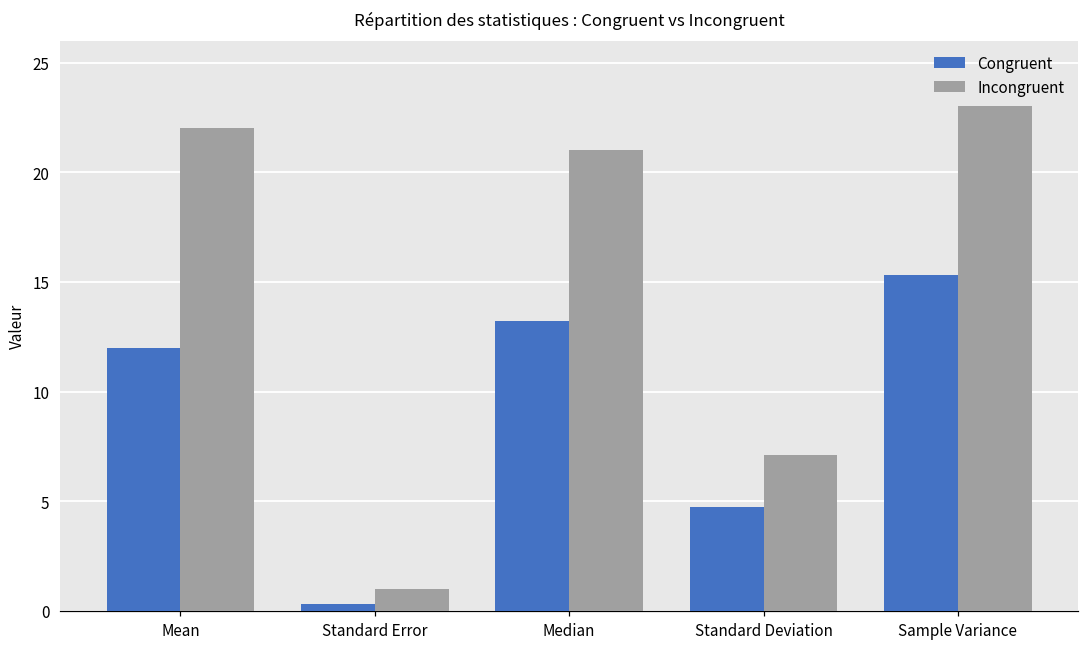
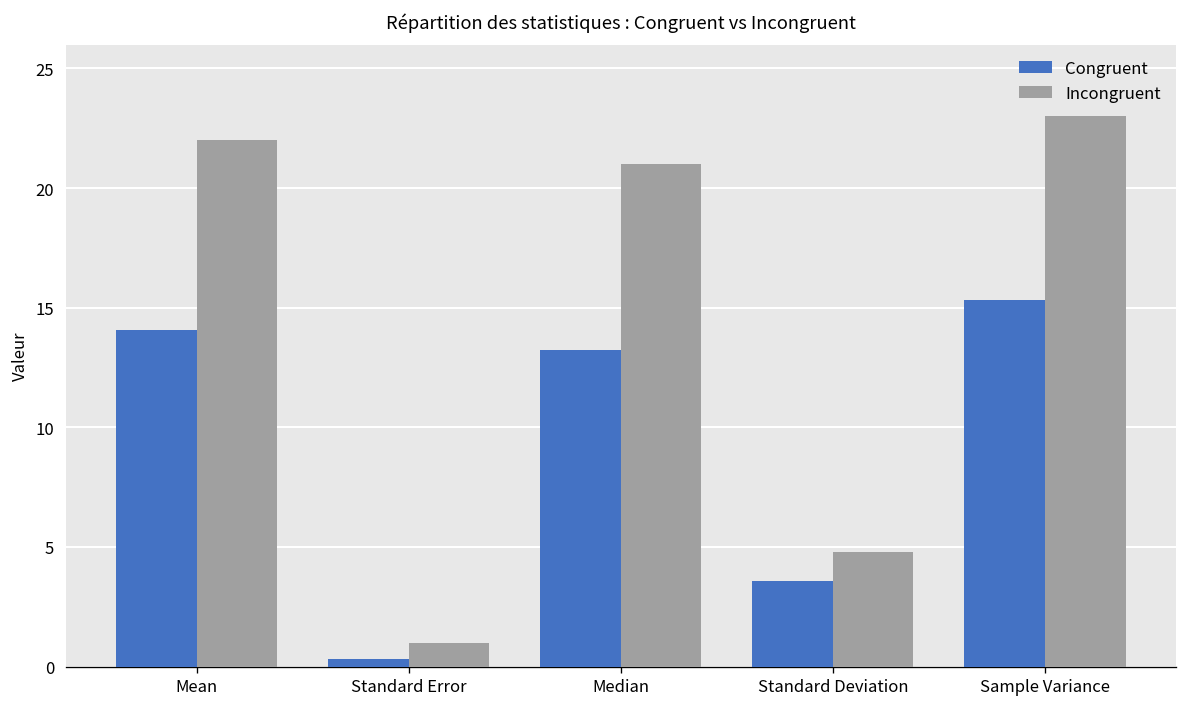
Congruent, Mean: 12.0 -> 14.1
Congruent, Standard Deviation: 4.8 -> 3.6
Incongruent, Standard Deviation: 7.1 -> 4.8
